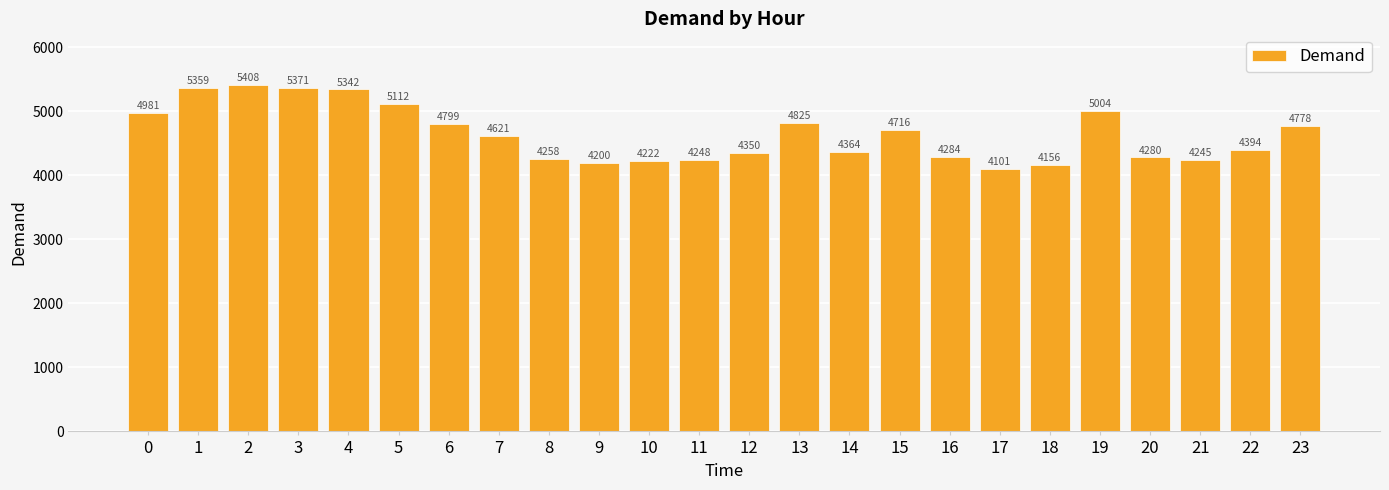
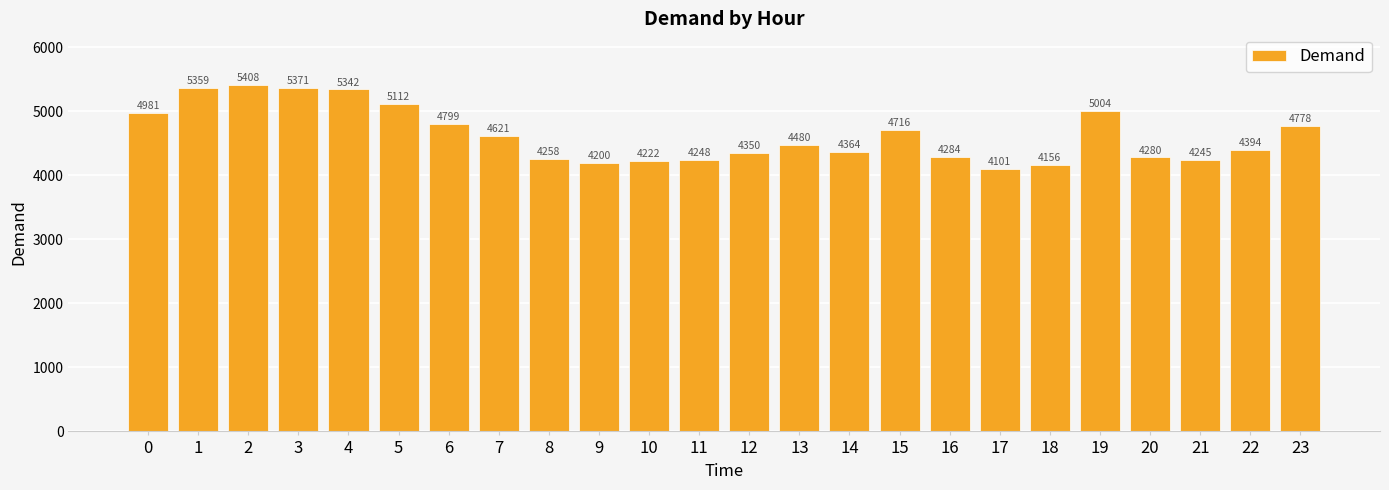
13: 4825 -> 4480
